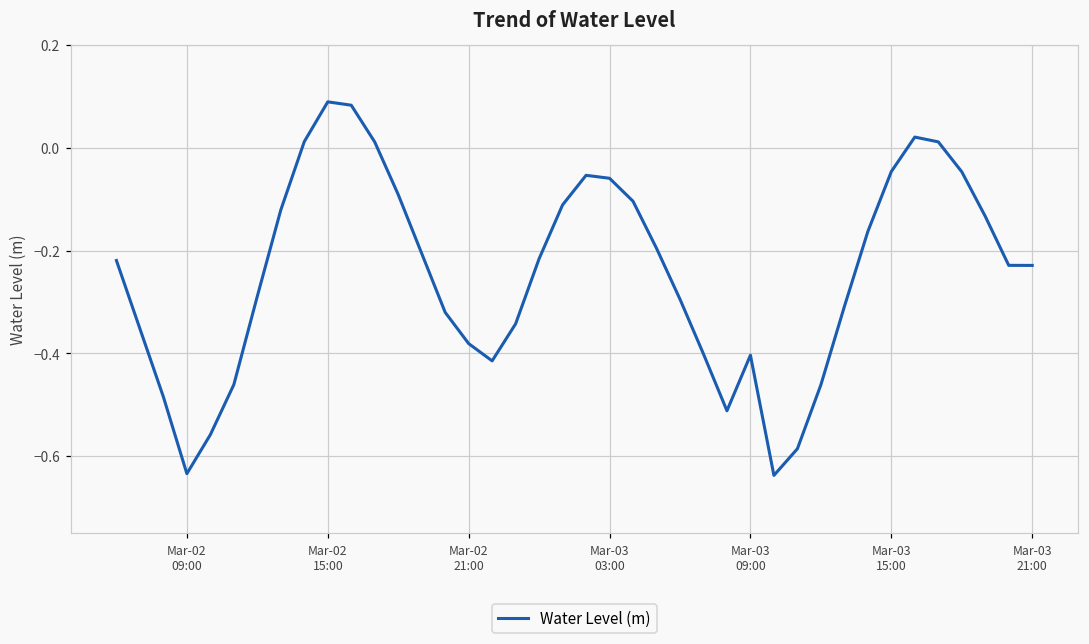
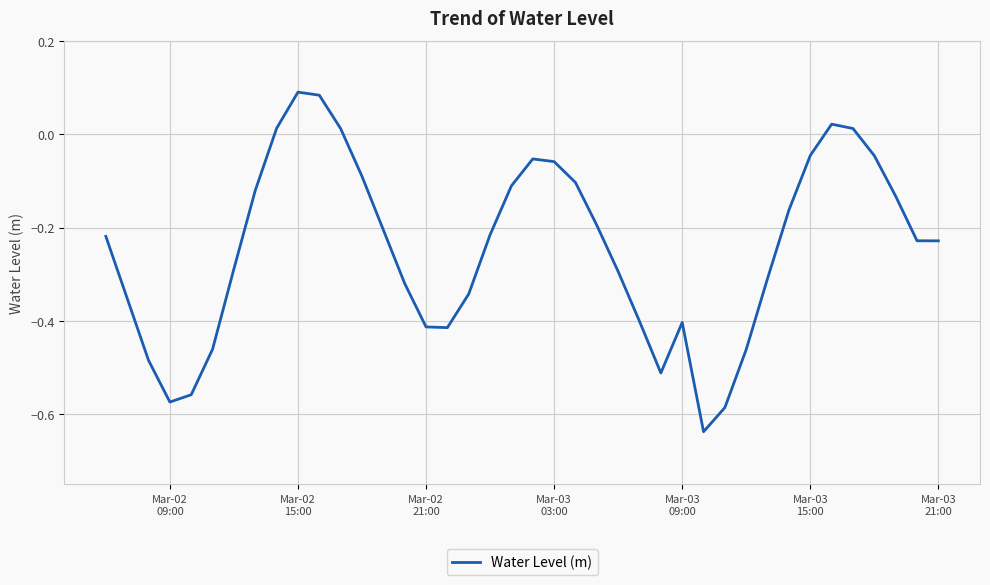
Mar-02 09:00: -0.63 -> -0.57
Mar-02 21:00: -0.38 -> -0.41
